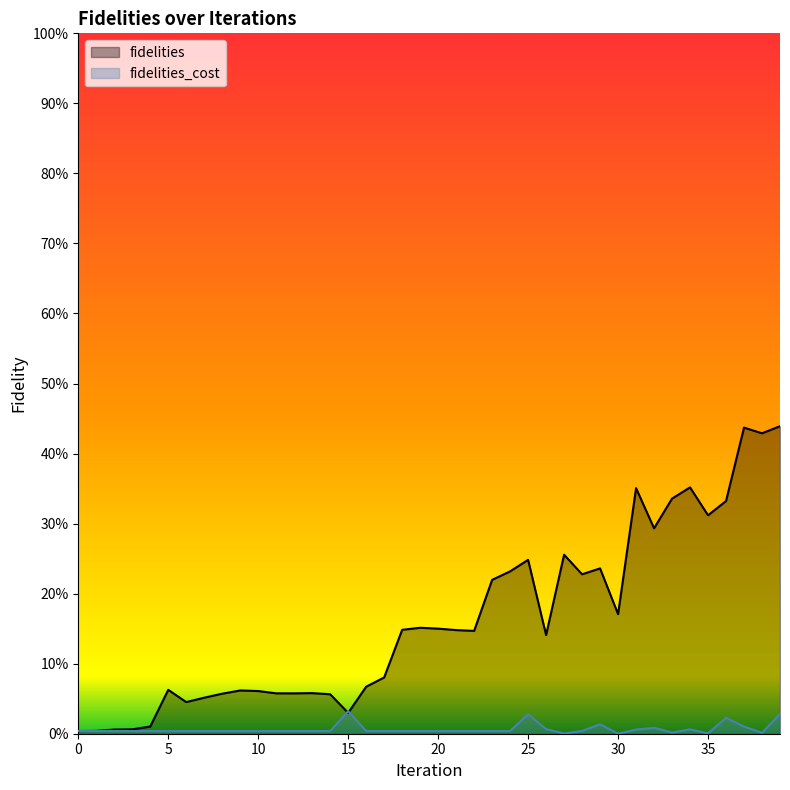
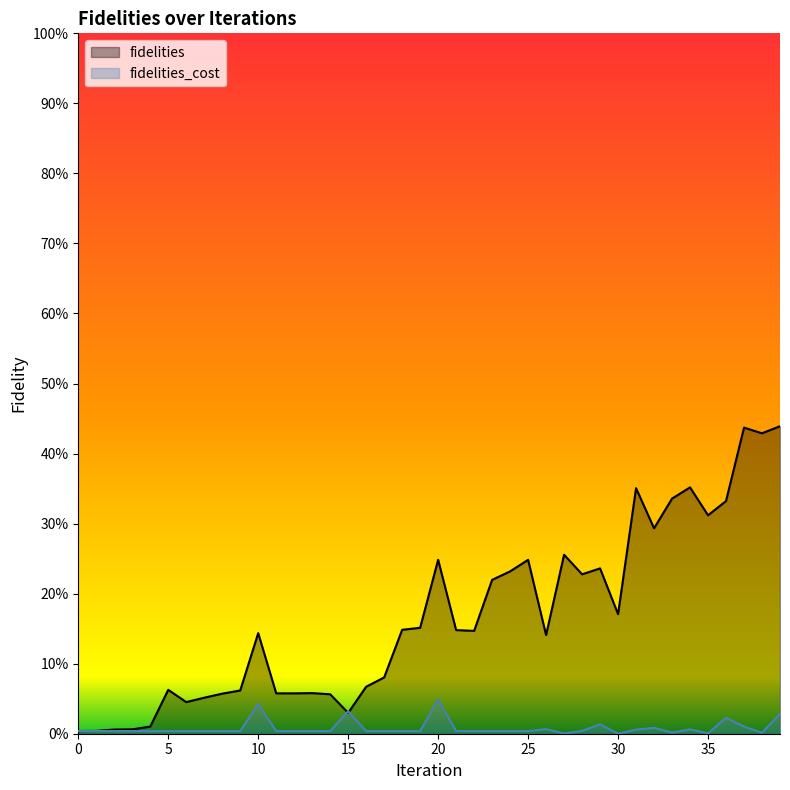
fidelities, 10: 6% -> 14%
fidelities_cost, 10: 0% -> 4%
fidelities, 20: 15% -> 25%
fidelities_cost, 20: 0% -> 5%
fidelities_cost, 25: 3% -> 0%
